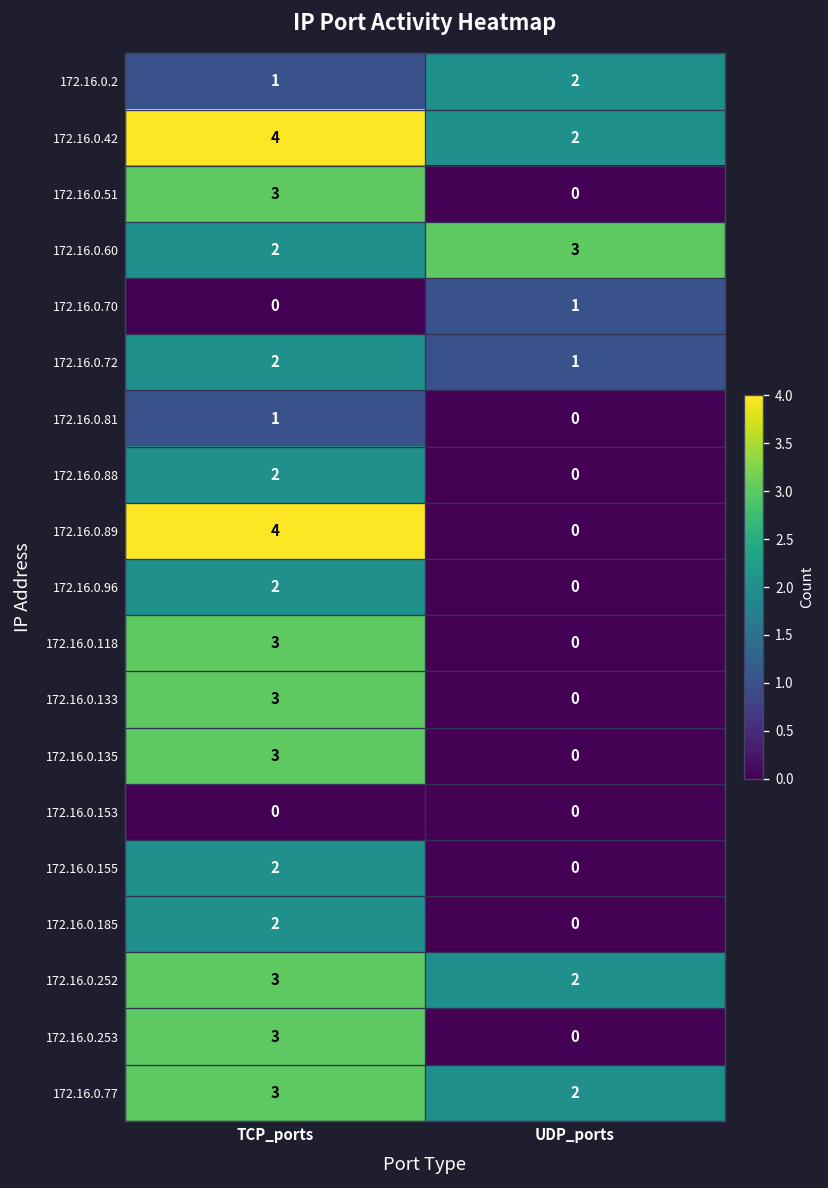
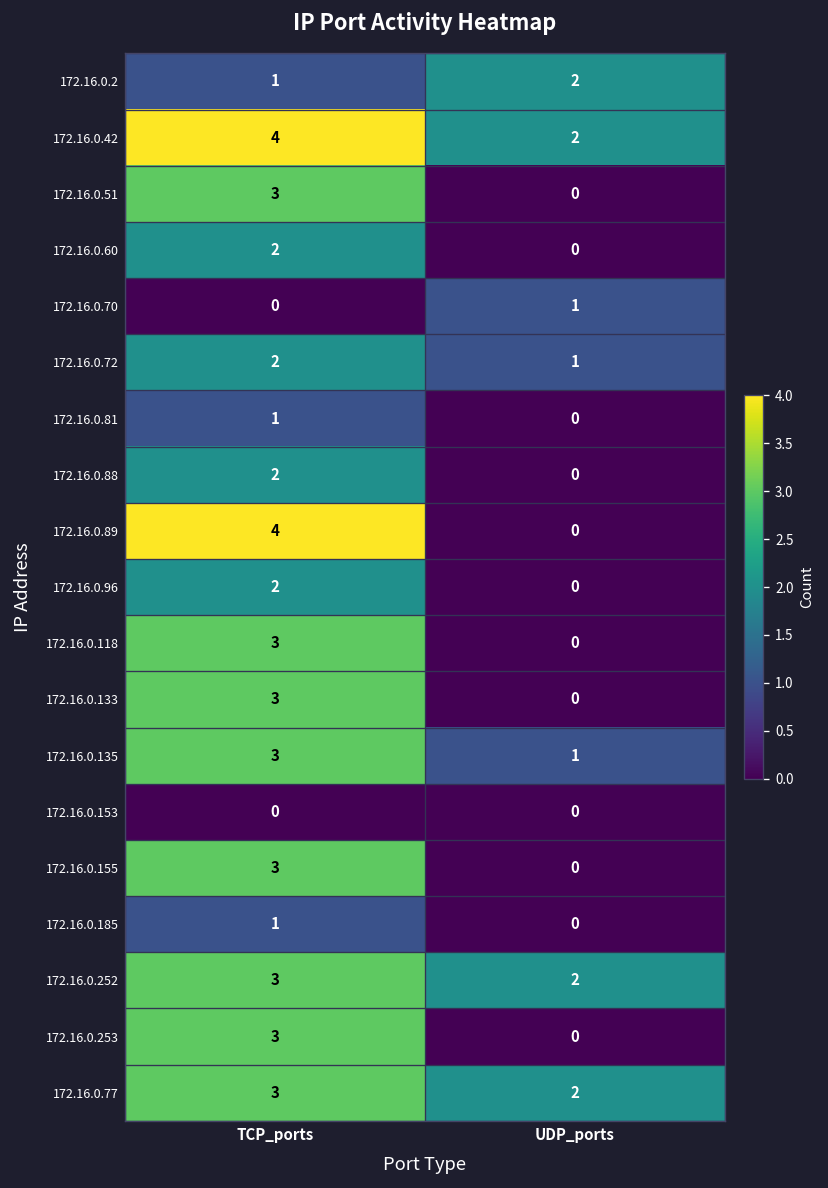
172.16.0.60, UDP_ports: 3 -> 0
172.16.0.135, UDP_ports: 0 -> 1
172.16.0.155, TCP_ports: 2 -> 3
172.16.0.185, TCP_ports: 2 -> 1
